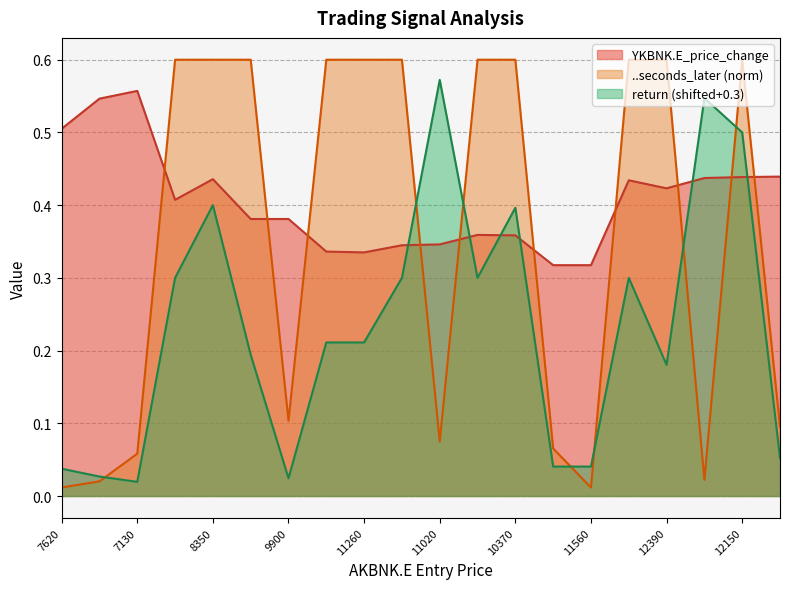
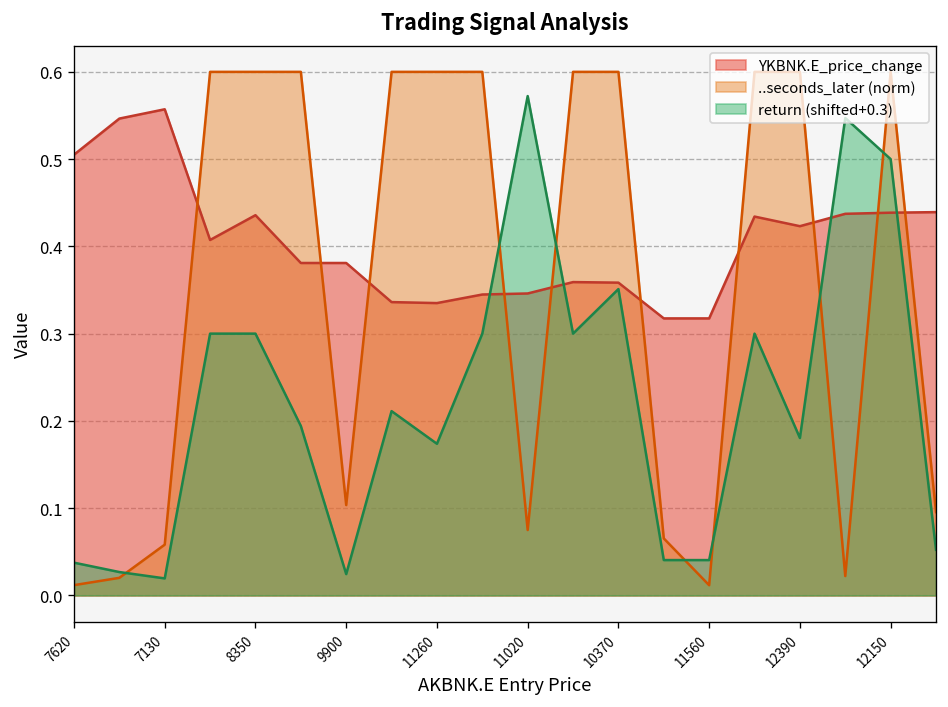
return (shifted+0.3), 8350: 0.40 -> 0.30
return (shifted+0.3), 11260: 0.21 -> 0.17
return (shifted+0.3), 10370: 0.40 -> 0.35
